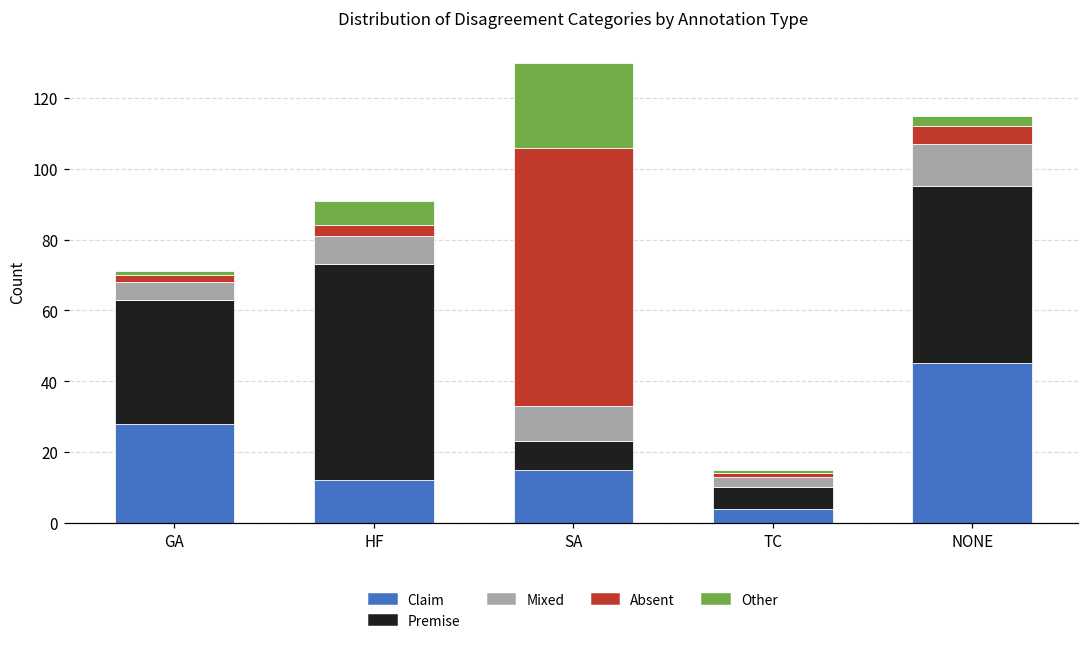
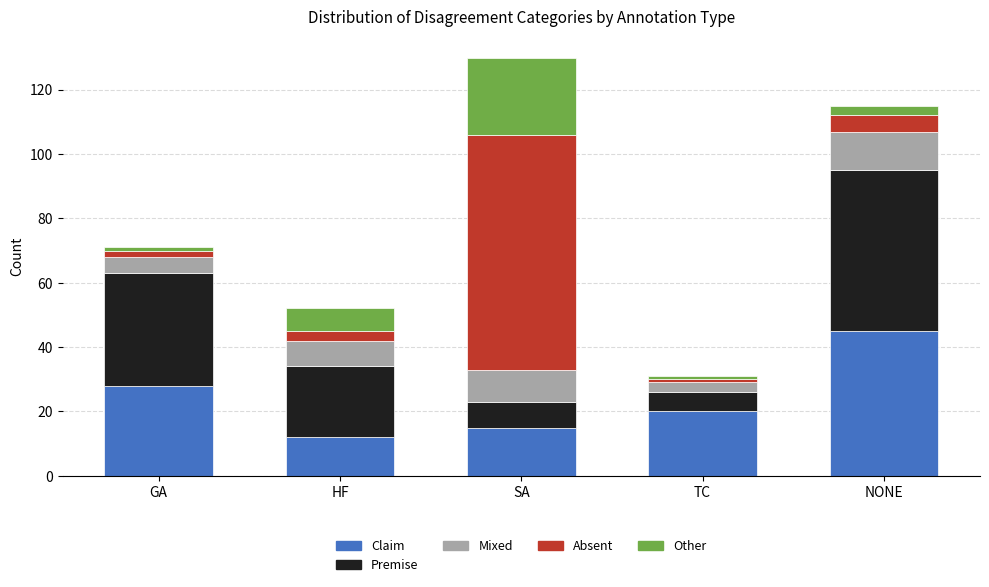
Premise, HF: 61 -> 22
Claim, TC: 4 -> 20
